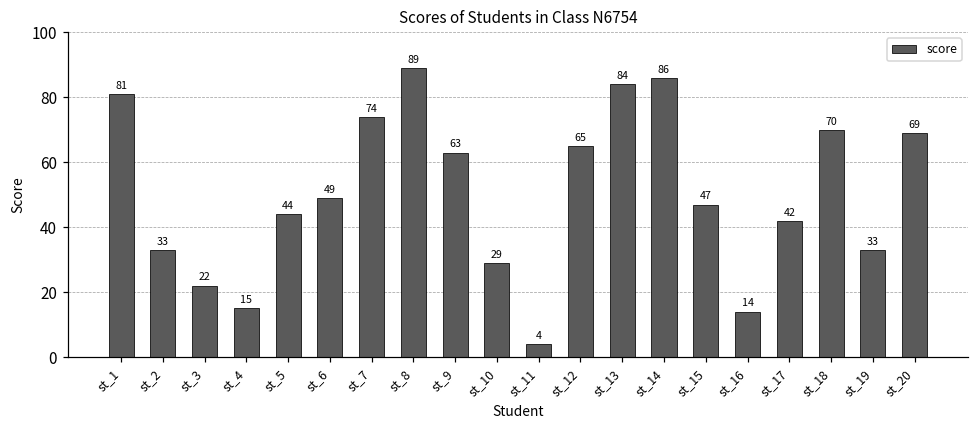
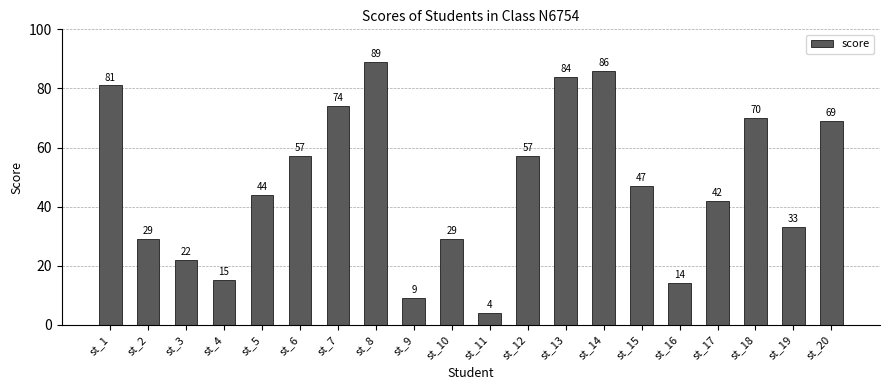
st_2: 33 -> 29
st_6: 49 -> 57
st_9: 63 -> 9
st_12: 65 -> 57
